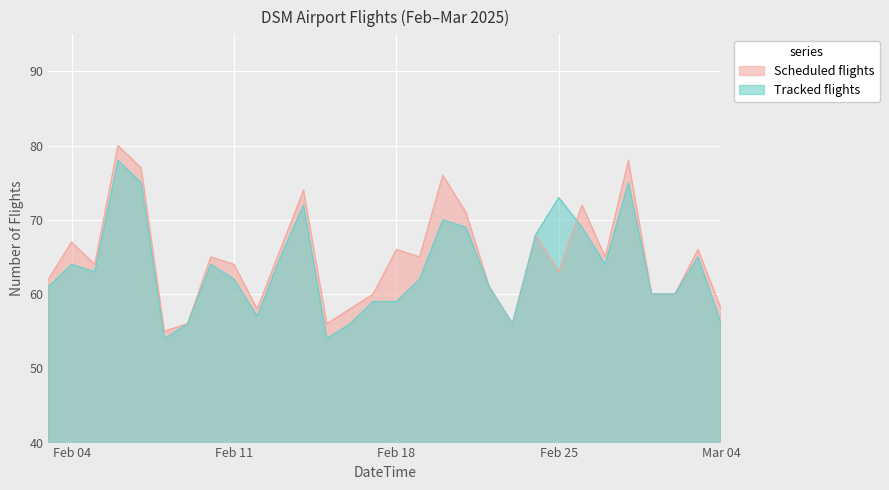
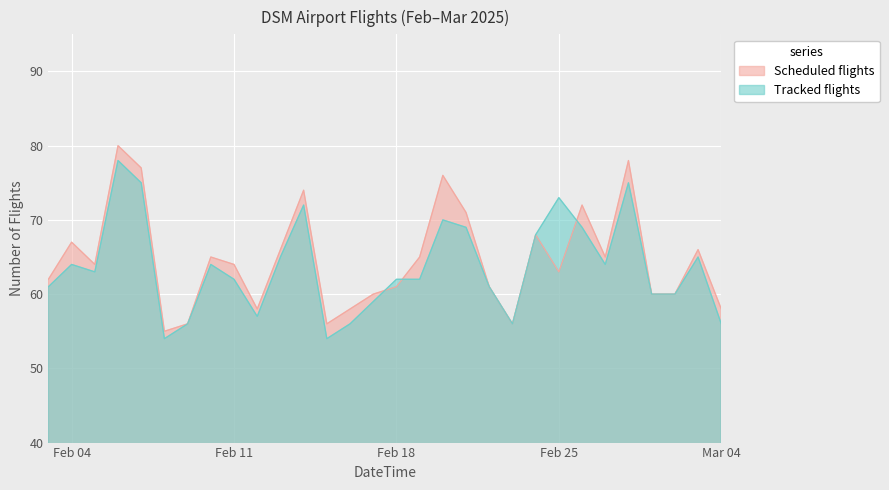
Scheduled flights, Feb 18: 66 -> 61
Tracked flights, Feb 18: 59 -> 62
